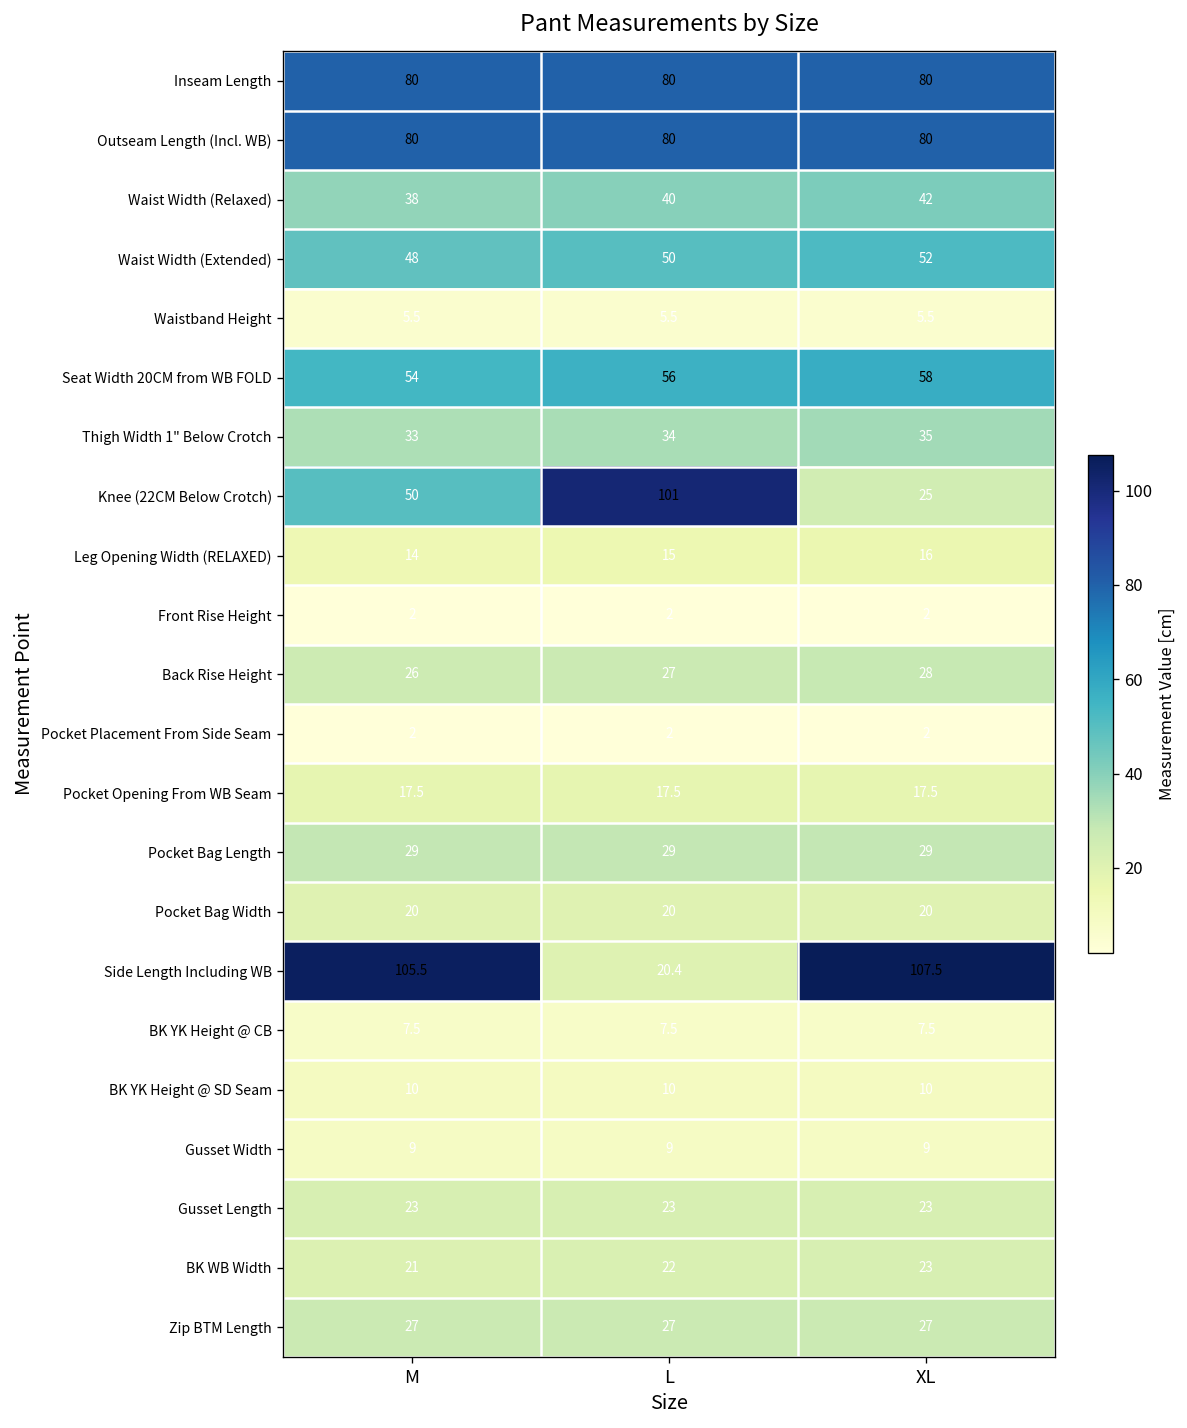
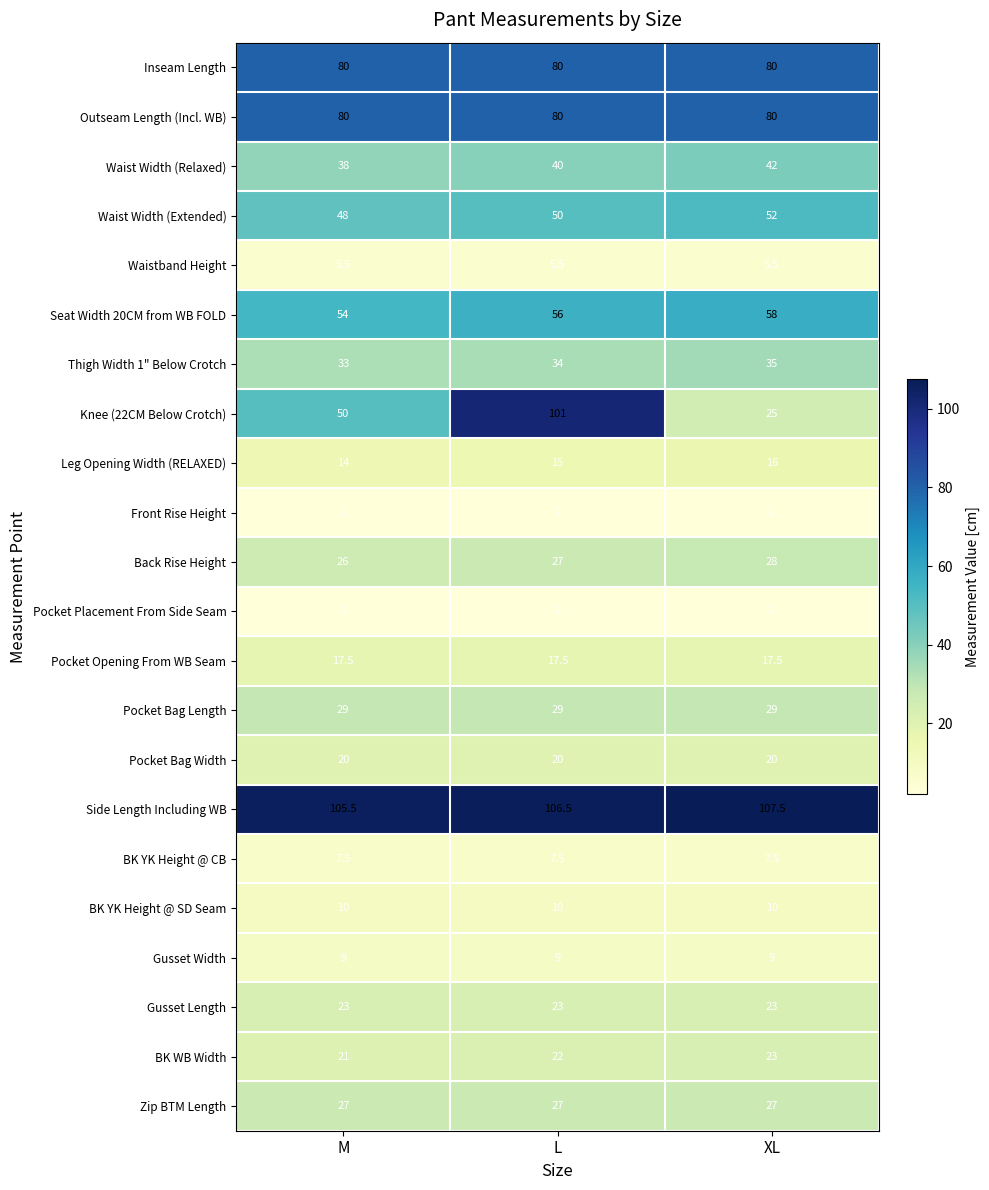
Side Length Including WB, L: 20.4 -> 106.5
